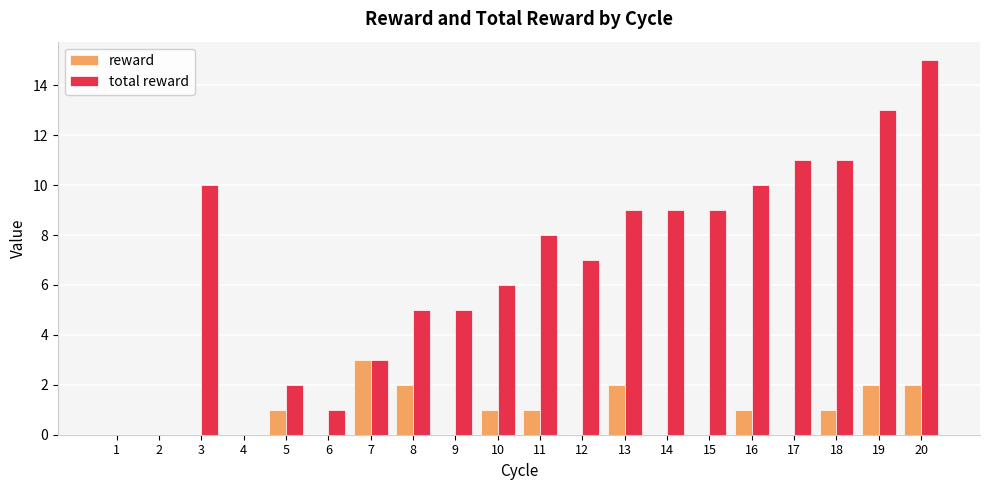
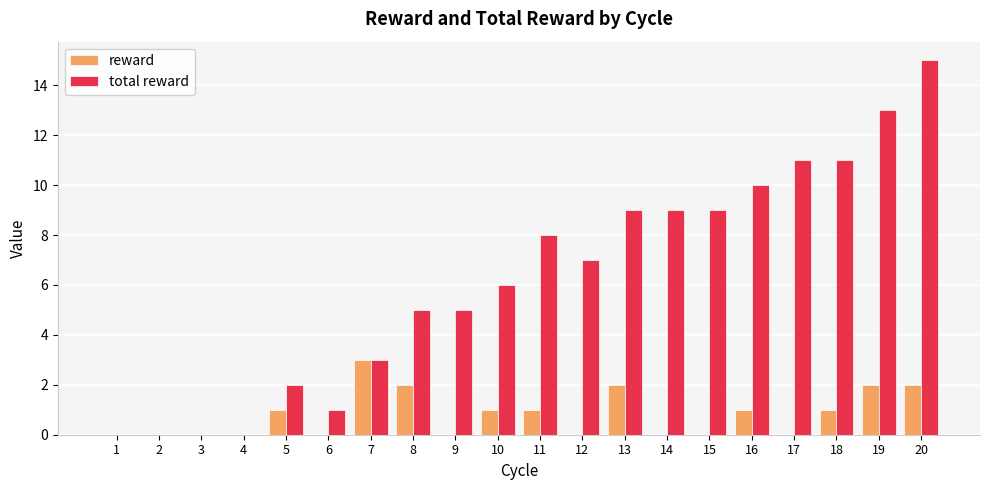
total reward, 3: 10 -> 0
